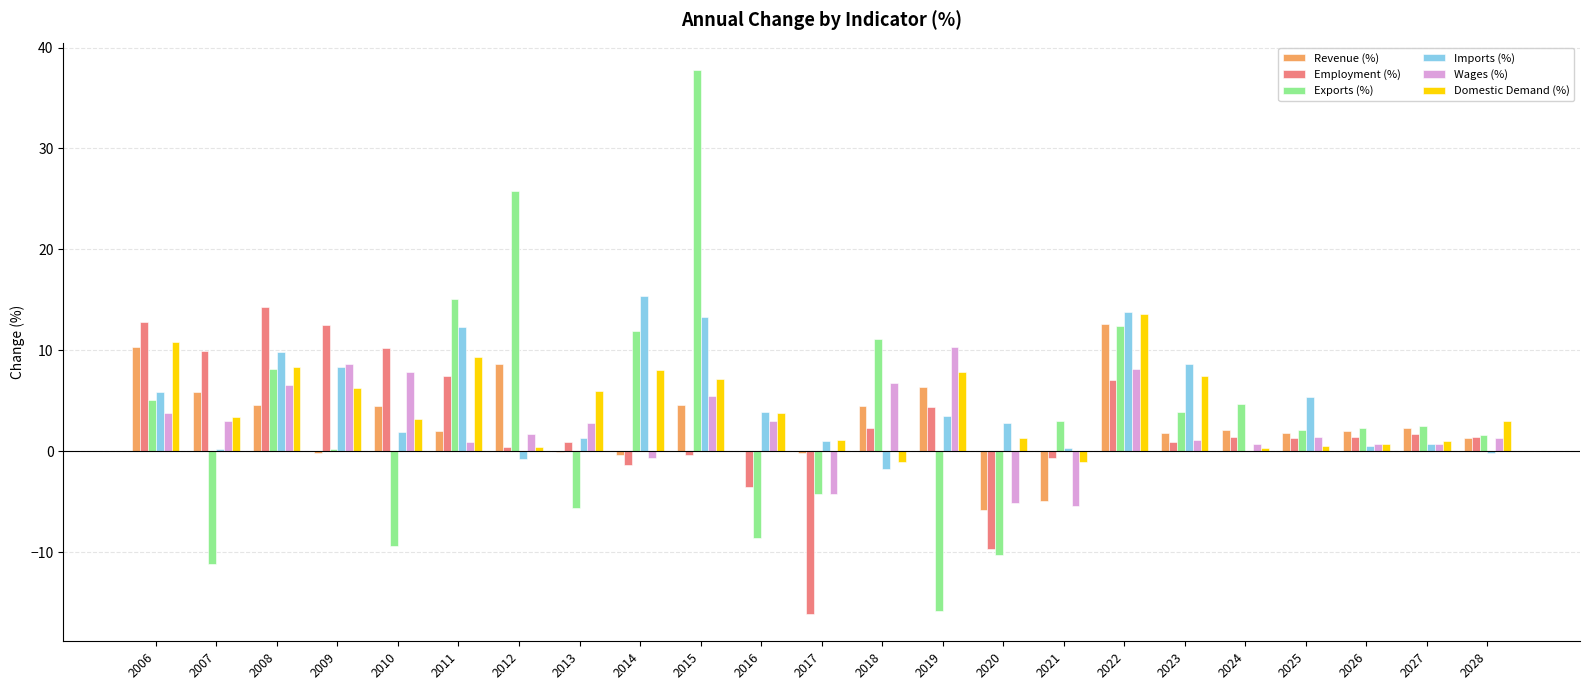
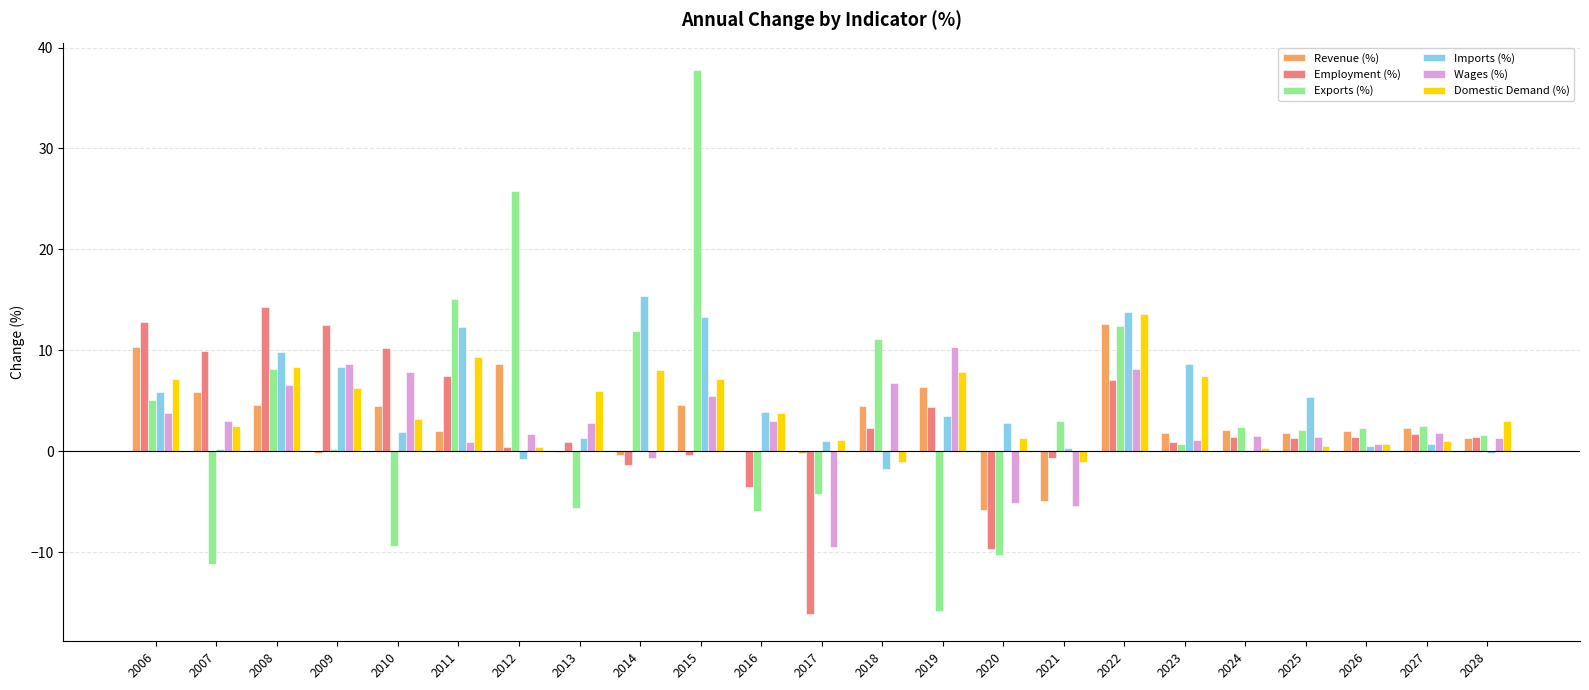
Domestic Demand (%), 2006: 10.8 -> 7.2
Domestic Demand (%), 2007: 3.4 -> 2.6
Exports (%), 2016: -8.6 -> -5.9
Wages (%), 2017: -4.2 -> -9.5
Exports (%), 2023: 3.9 -> 0.8
Exports (%), 2024: 4.7 -> 2.5
Wages (%), 2024: 0.7 -> 1.5
Wages (%), 2027: 0.7 -> 1.8
